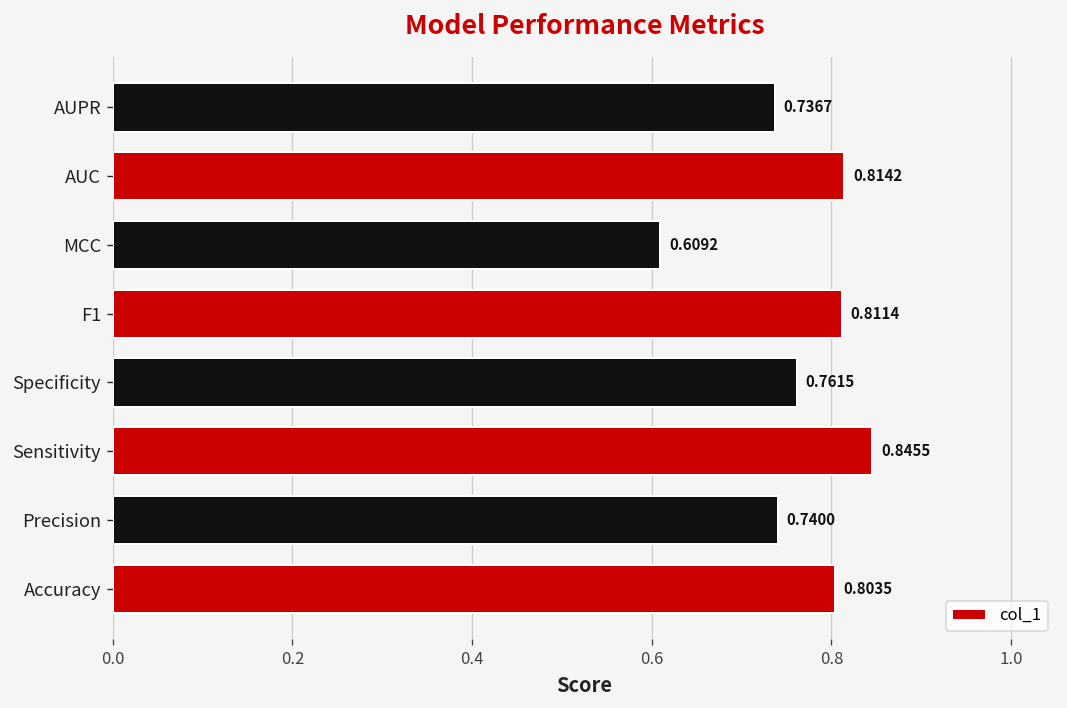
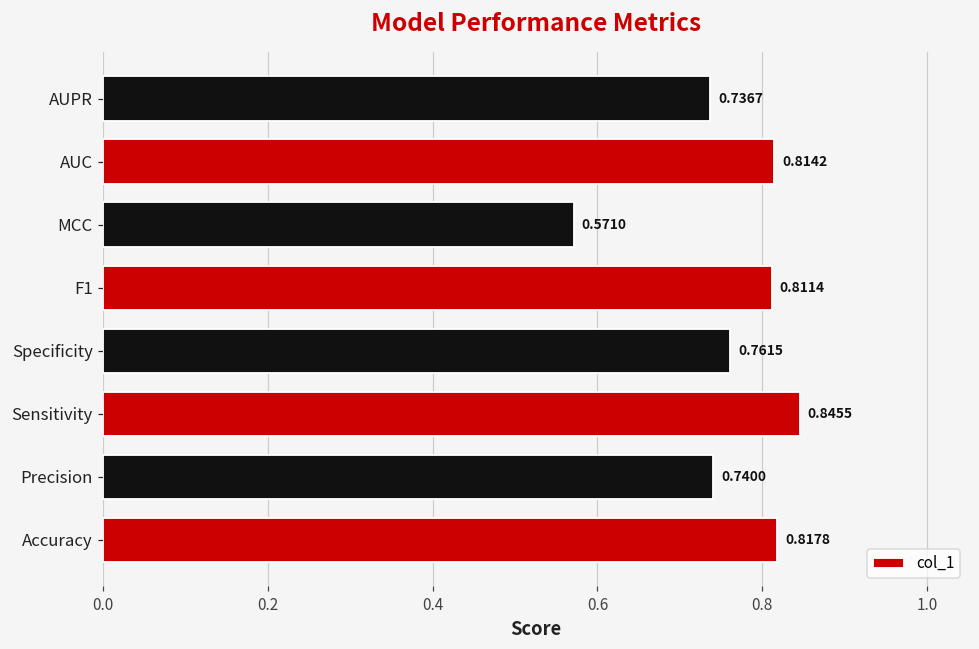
MCC: 0.6092 -> 0.5710
Accuracy: 0.8035 -> 0.8178
